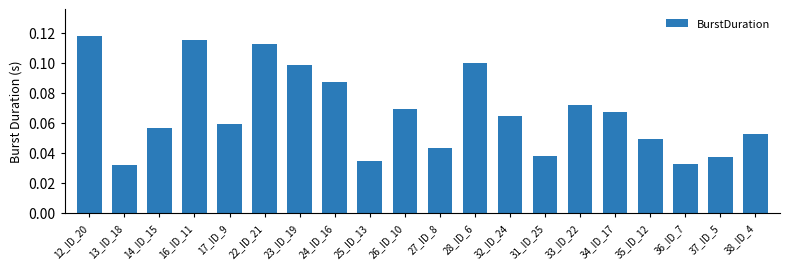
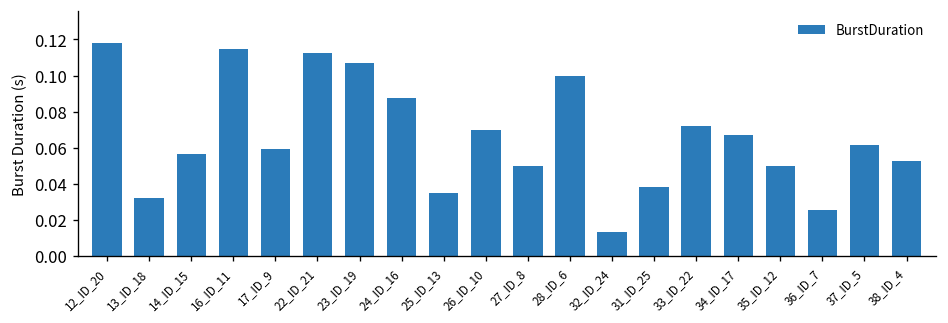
23_ID_19: 0.098 -> 0.107
27_ID_8: 0.043 -> 0.050
32_ID_24: 0.064 -> 0.013
36_ID_7: 0.032 -> 0.025
37_ID_5: 0.037 -> 0.061
